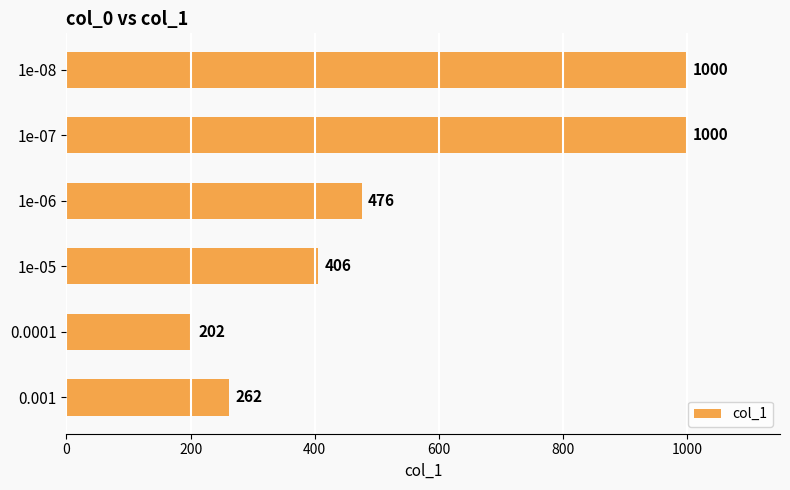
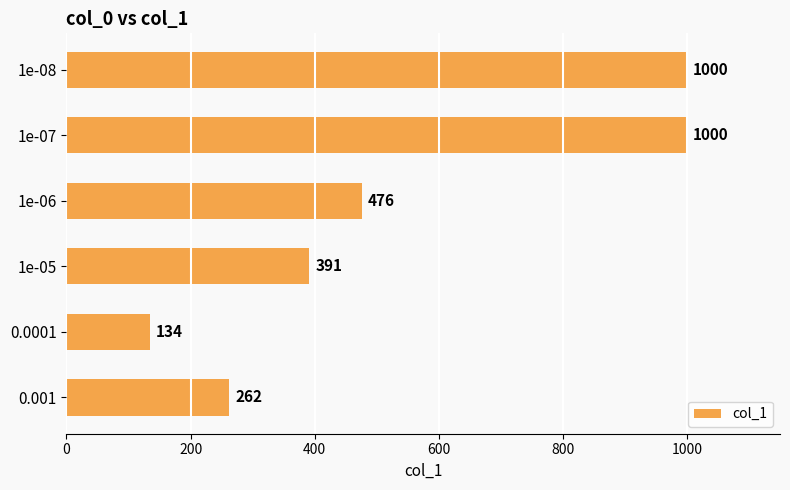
1e-05: 406 -> 391
0.0001: 202 -> 134
